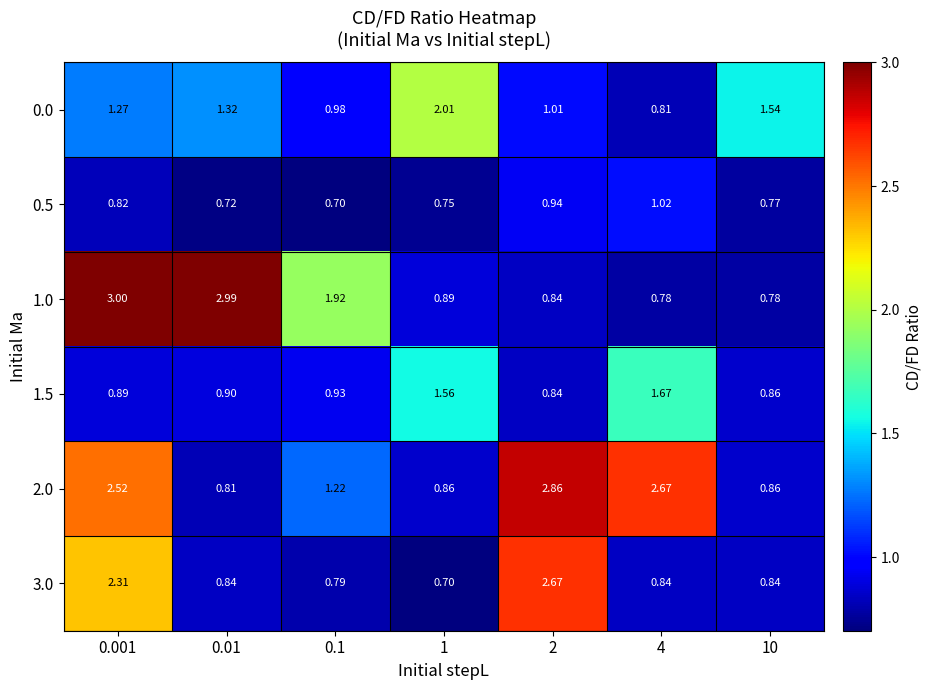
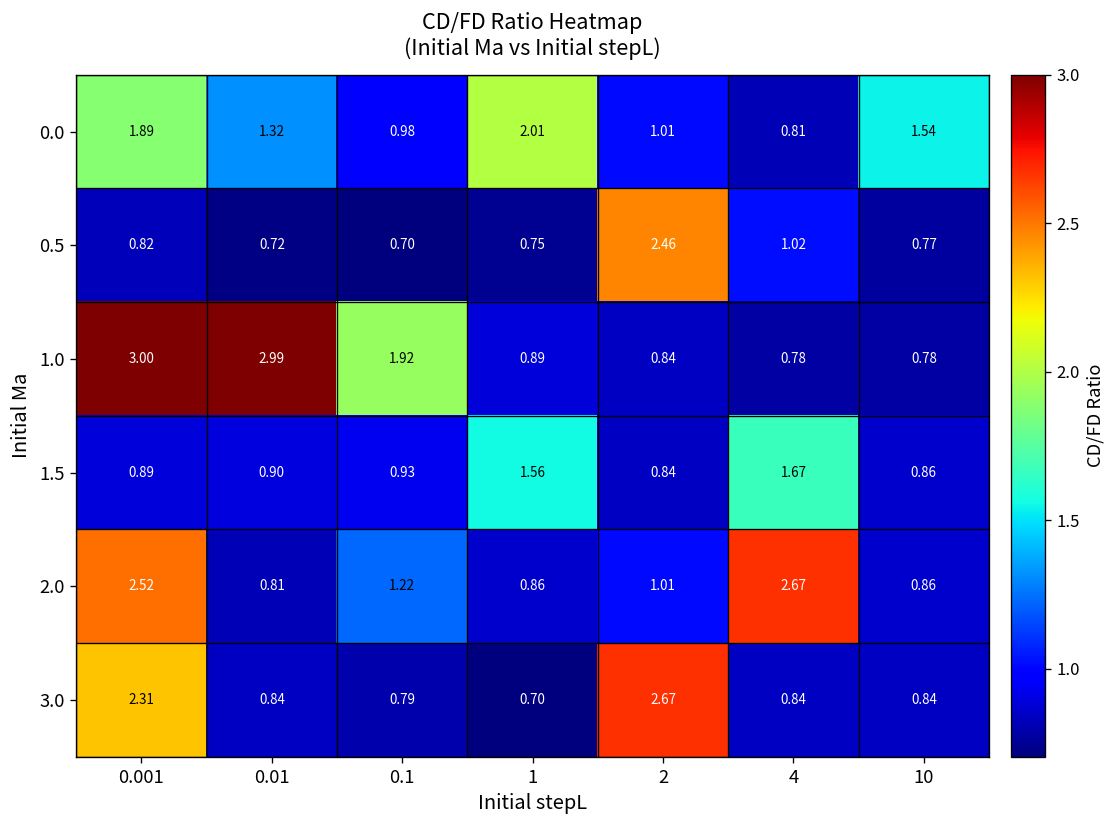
0.0, 0.001: 1.27 -> 1.89
0.5, 2: 0.94 -> 2.46
2.0, 2: 2.86 -> 1.01
